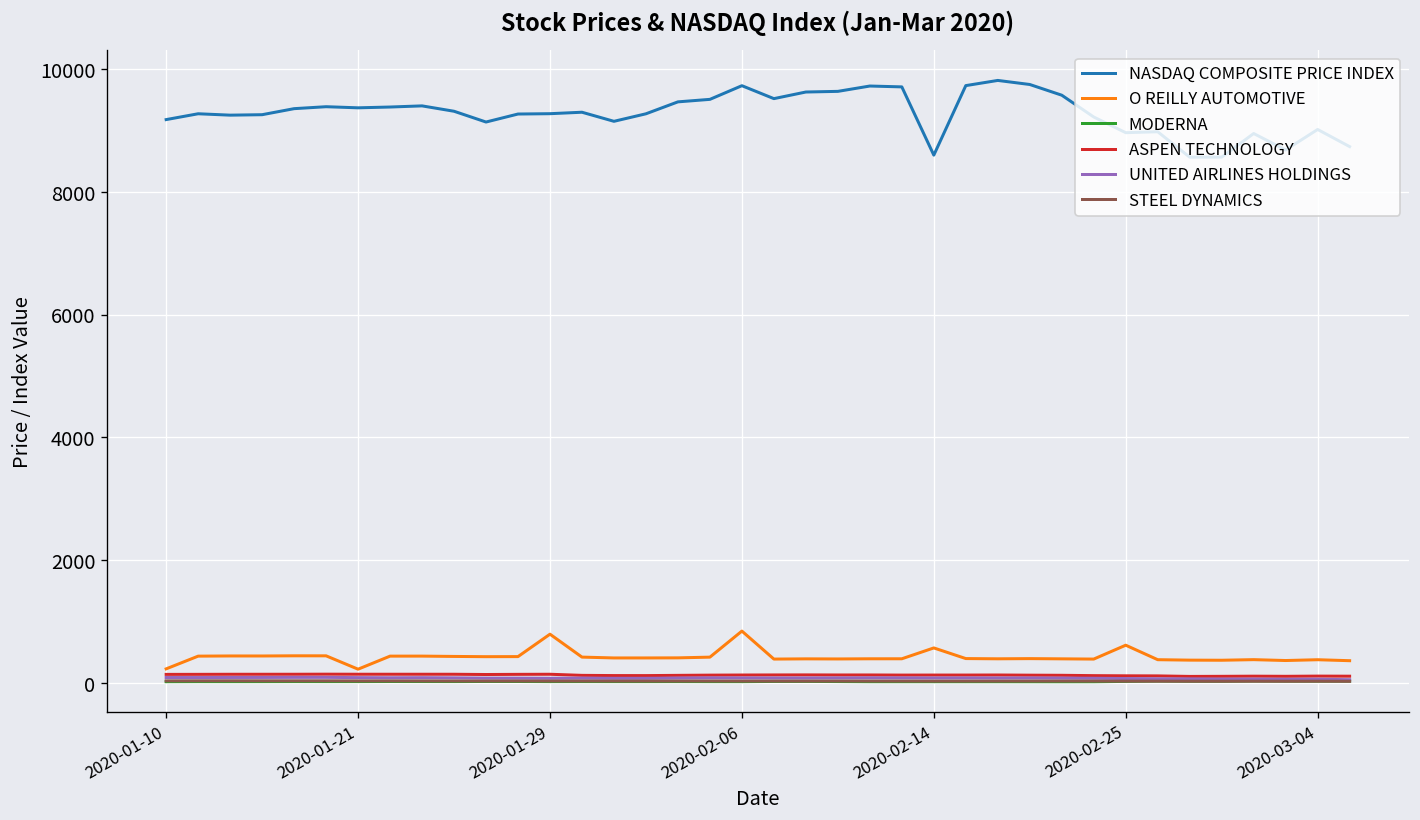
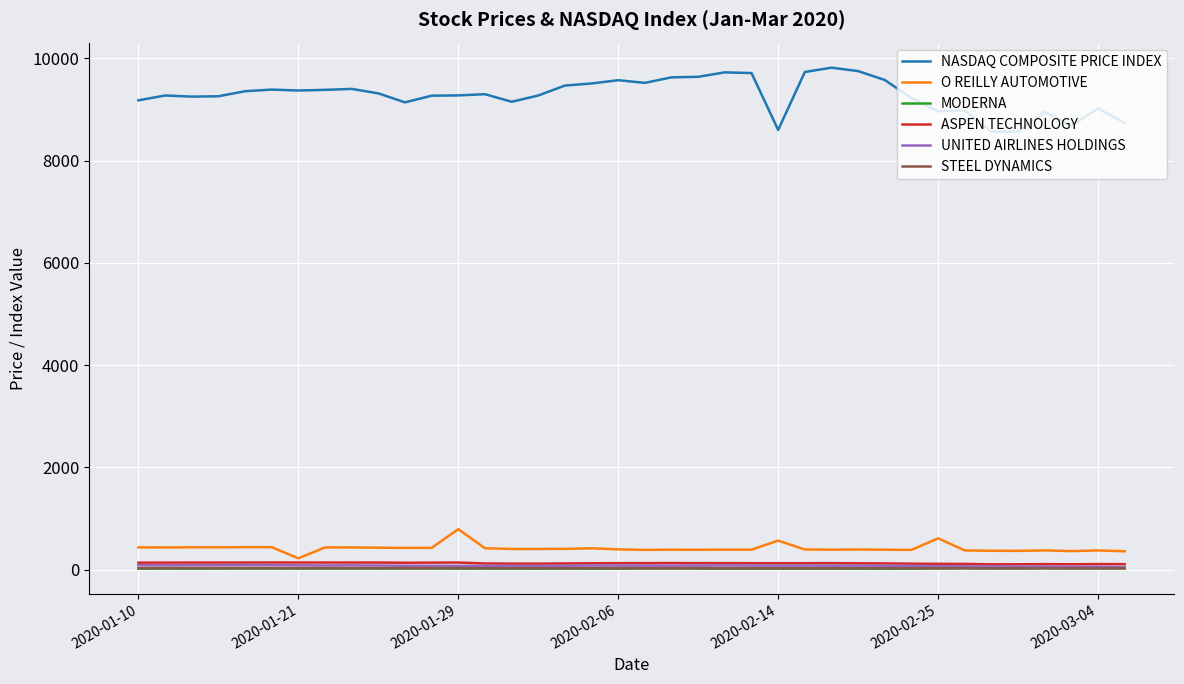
O REILLY AUTOMOTIVE, 2020-01-10: 200 -> 400
NASDAQ COMPOSITE PRICE INDEX, 2020-02-06: 9700 -> 9600
O REILLY AUTOMOTIVE, 2020-02-06: 800 -> 400
